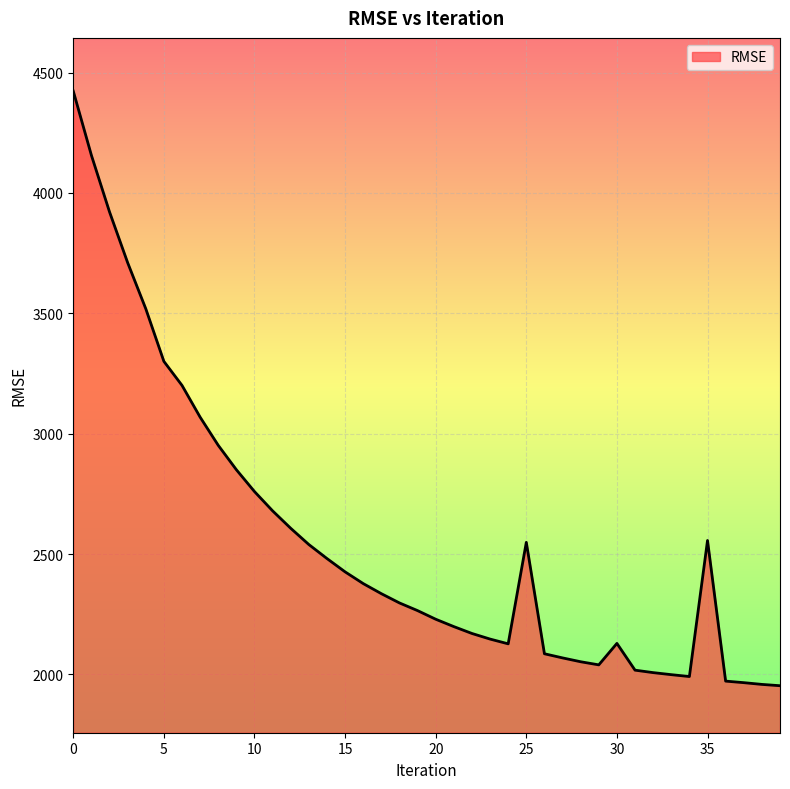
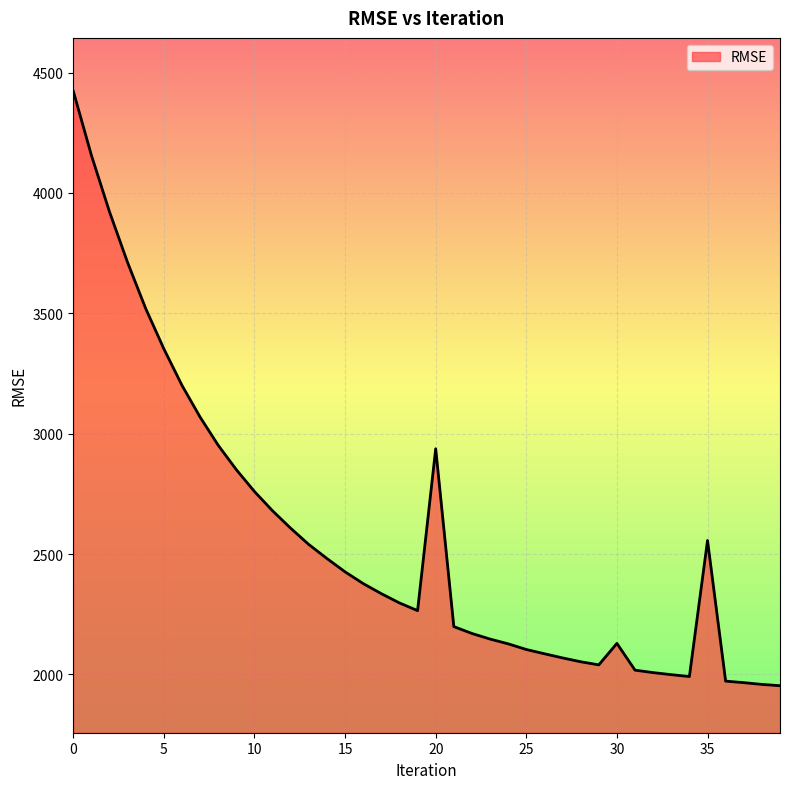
5: 3300 -> 3350
20: 2230 -> 2940
25: 2550 -> 2100
